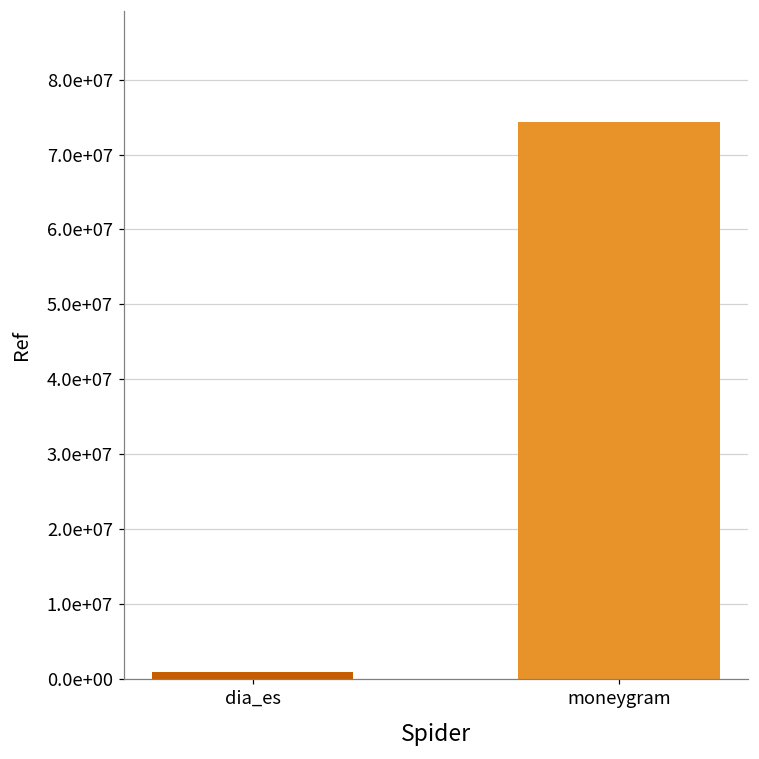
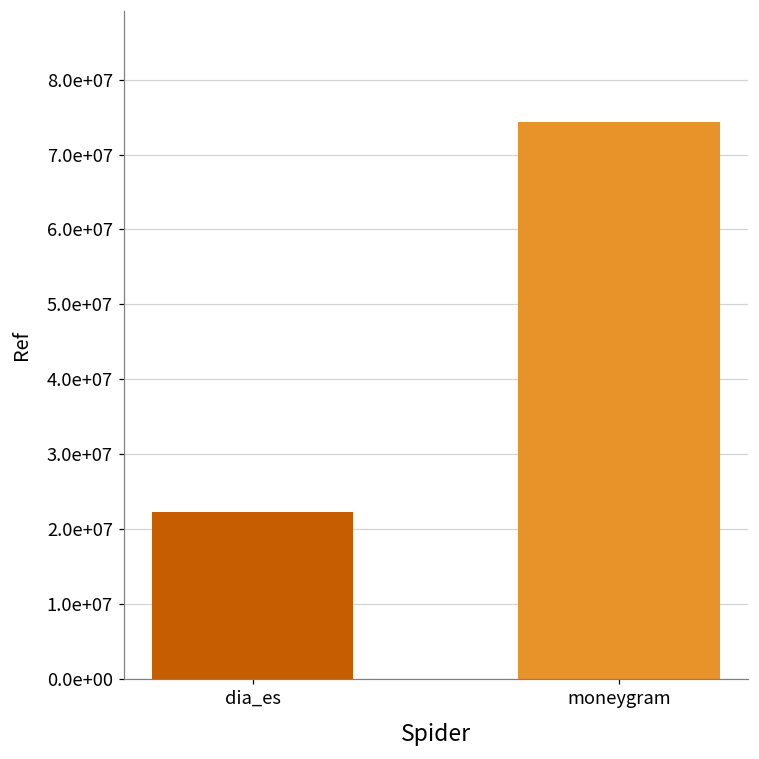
dia_es: 1000000 -> 22000000
